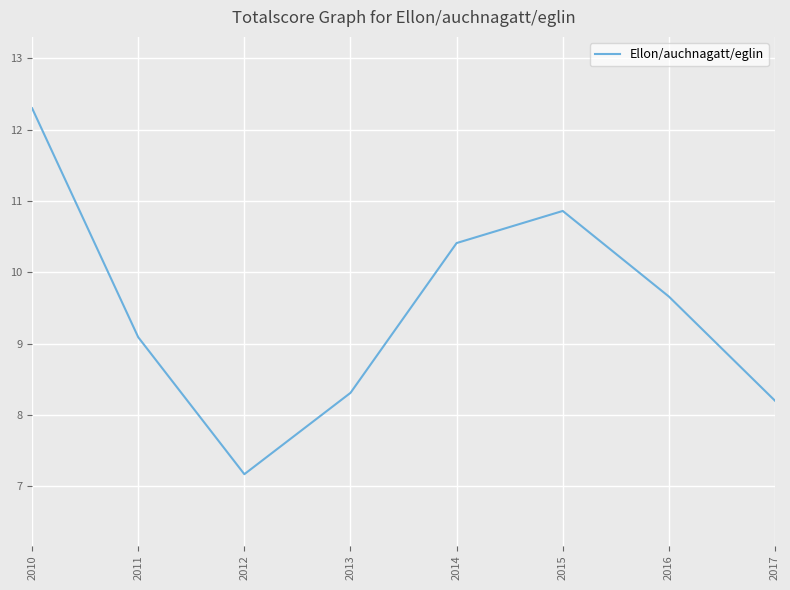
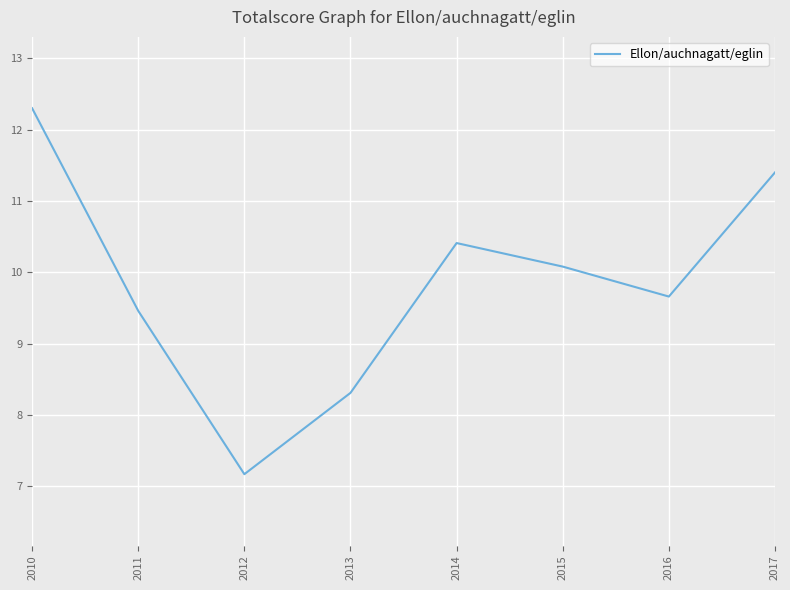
2011: 9.1 -> 9.5
2015: 10.9 -> 10.1
2017: 8.2 -> 11.4
